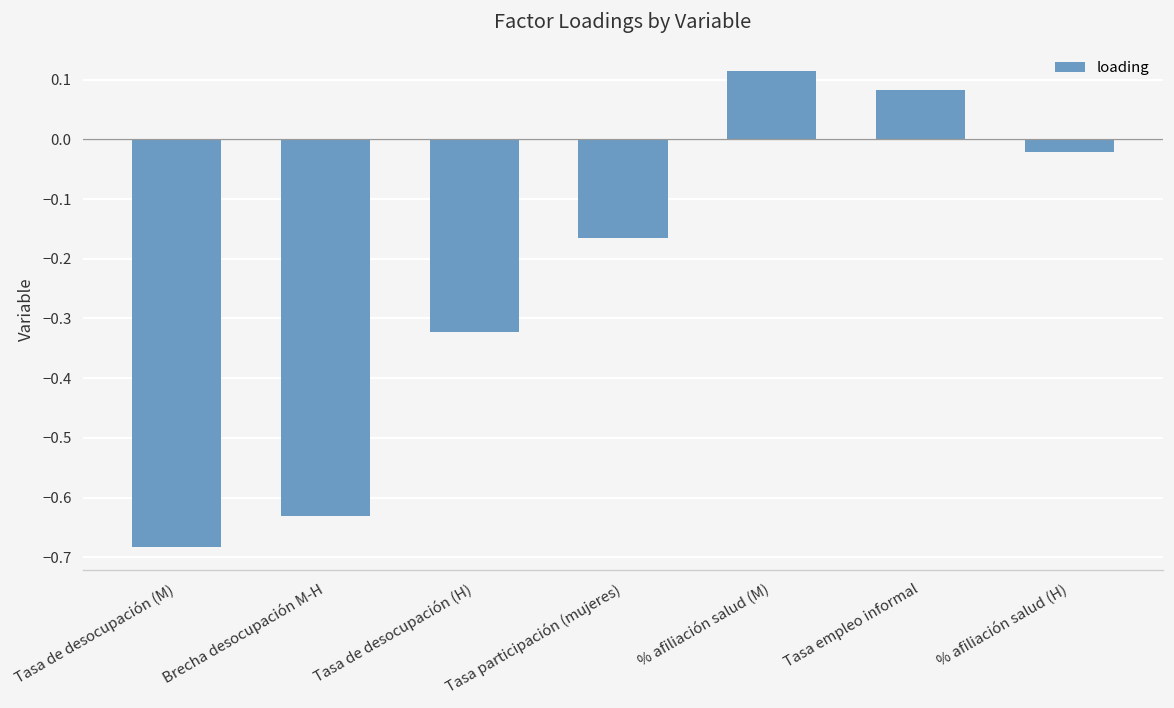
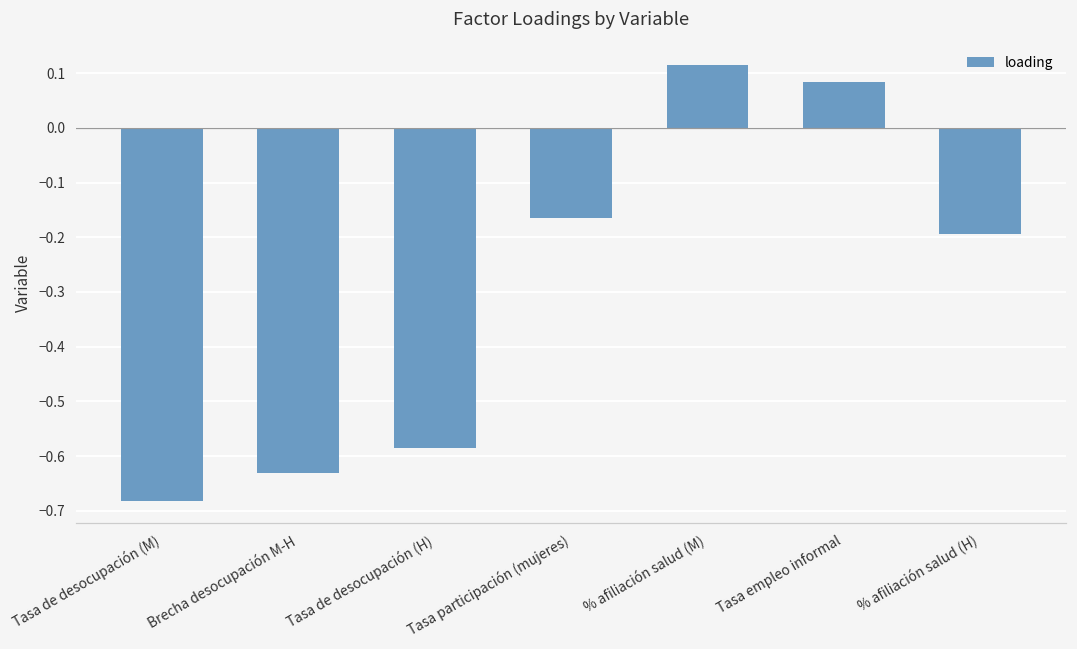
Tasa de desocupación (H): -0.32 -> -0.58
% afiliación salud (H): -0.02 -> -0.19
